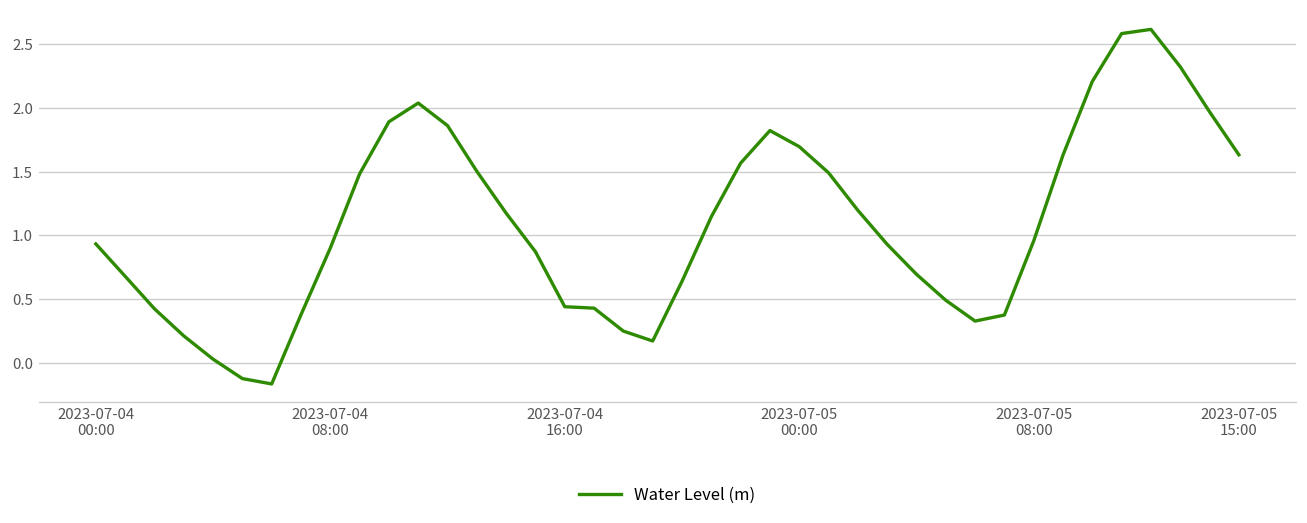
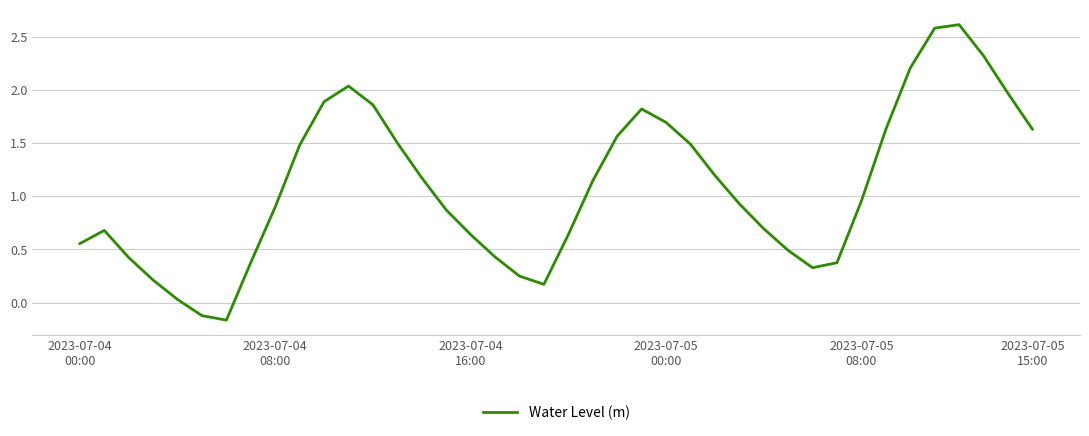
2023-07-04 00:00: 0.93 -> 0.55
2023-07-04 16:00: 0.44 -> 0.64
